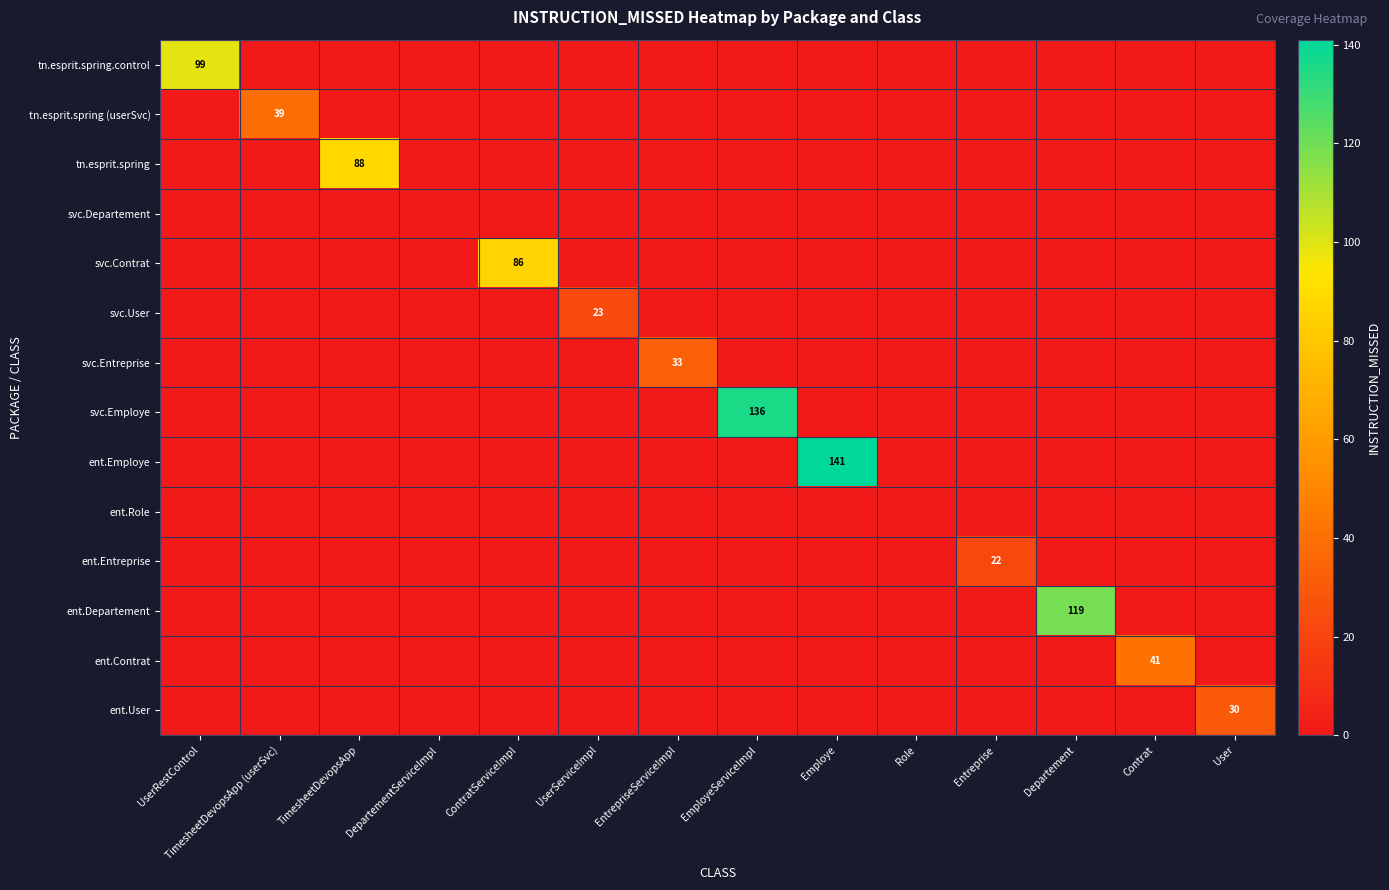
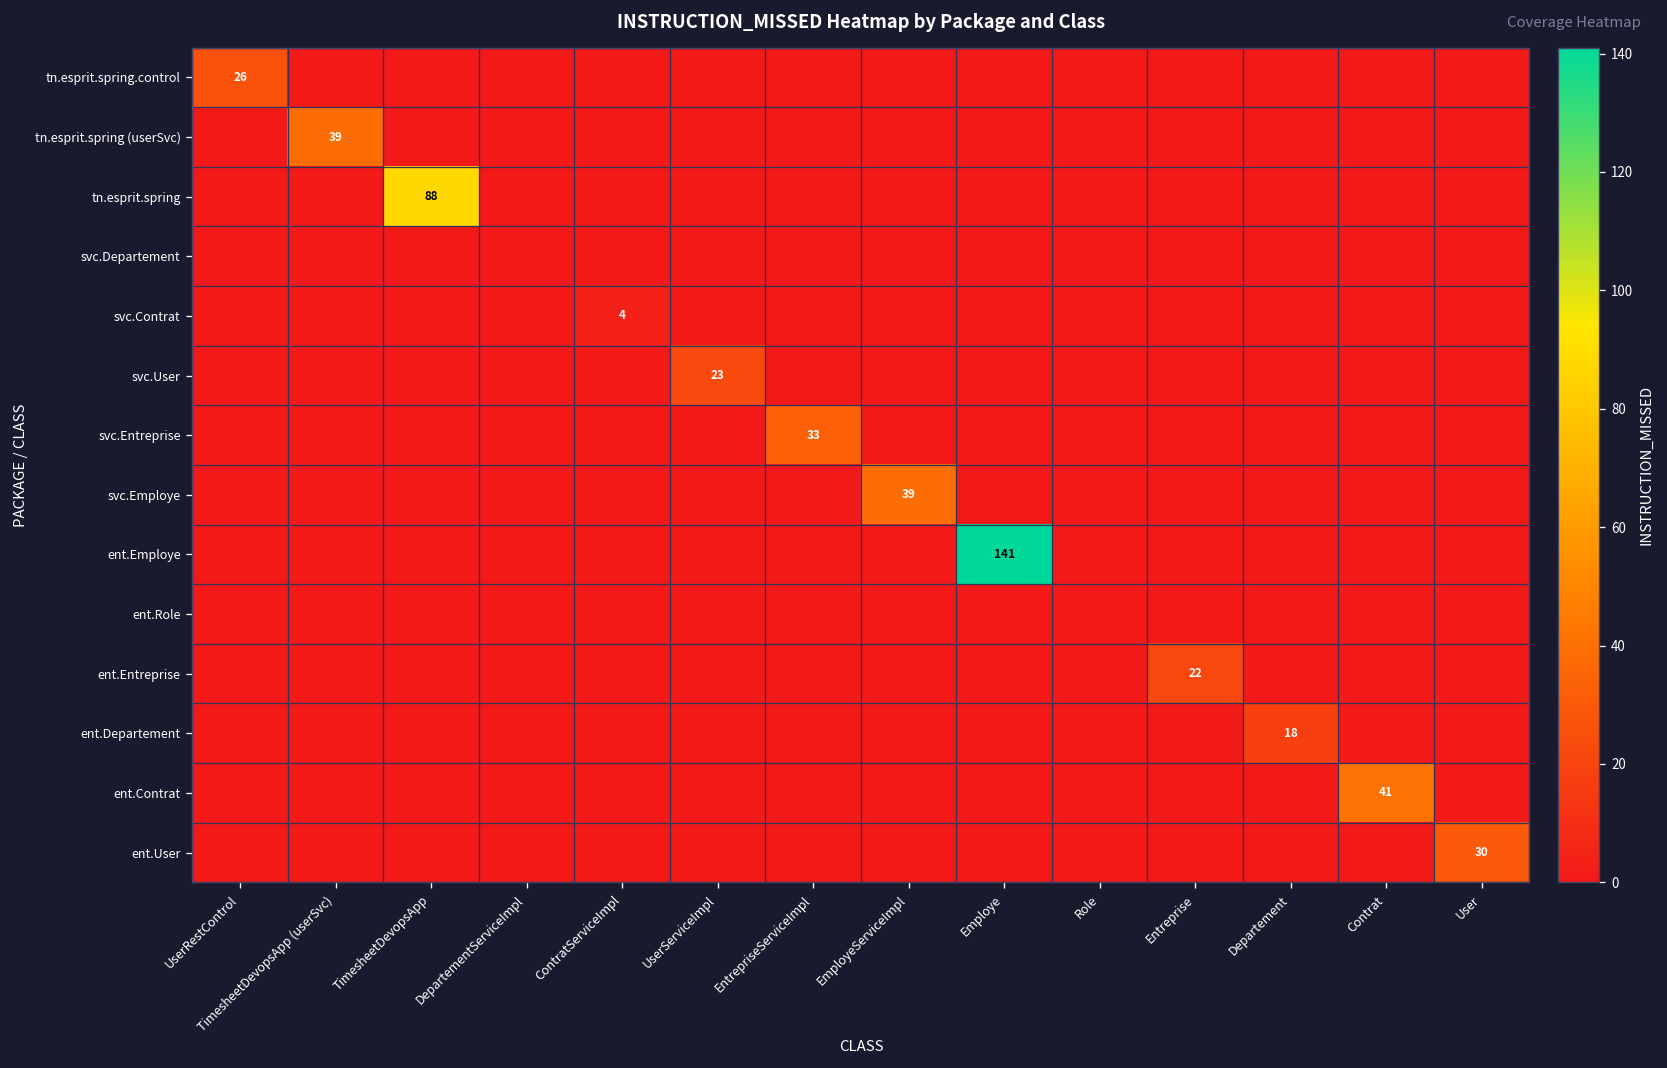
tn.esprit.spring.control, UserRestControl: 99 -> 26
svc.Contrat, ContratServiceImpl: 86 -> 4
svc.Employe, EmployeServiceImpl: 136 -> 39
ent.Departement, Departement: 119 -> 18
